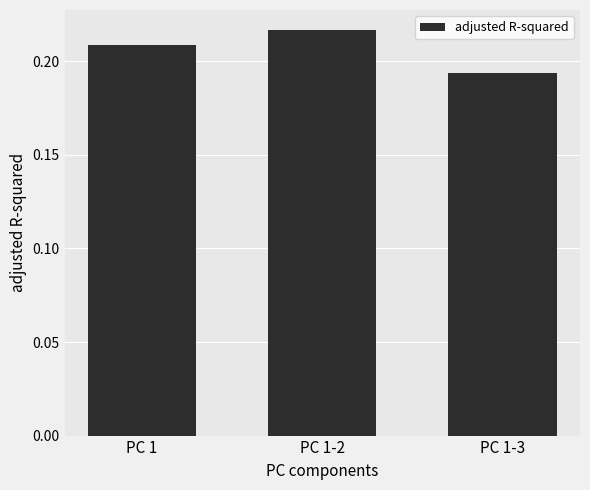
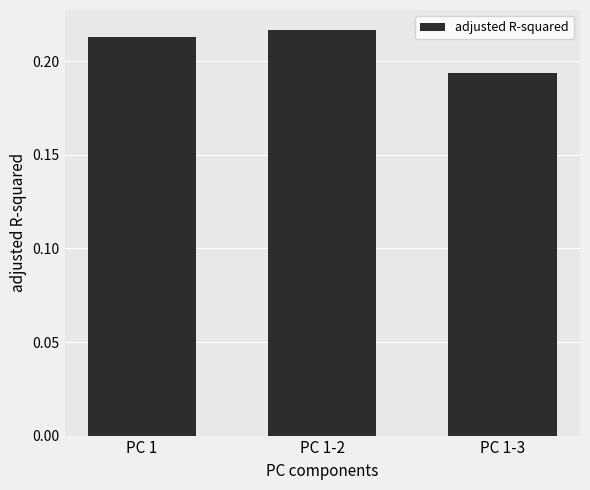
PC 1: 0.209 -> 0.213
